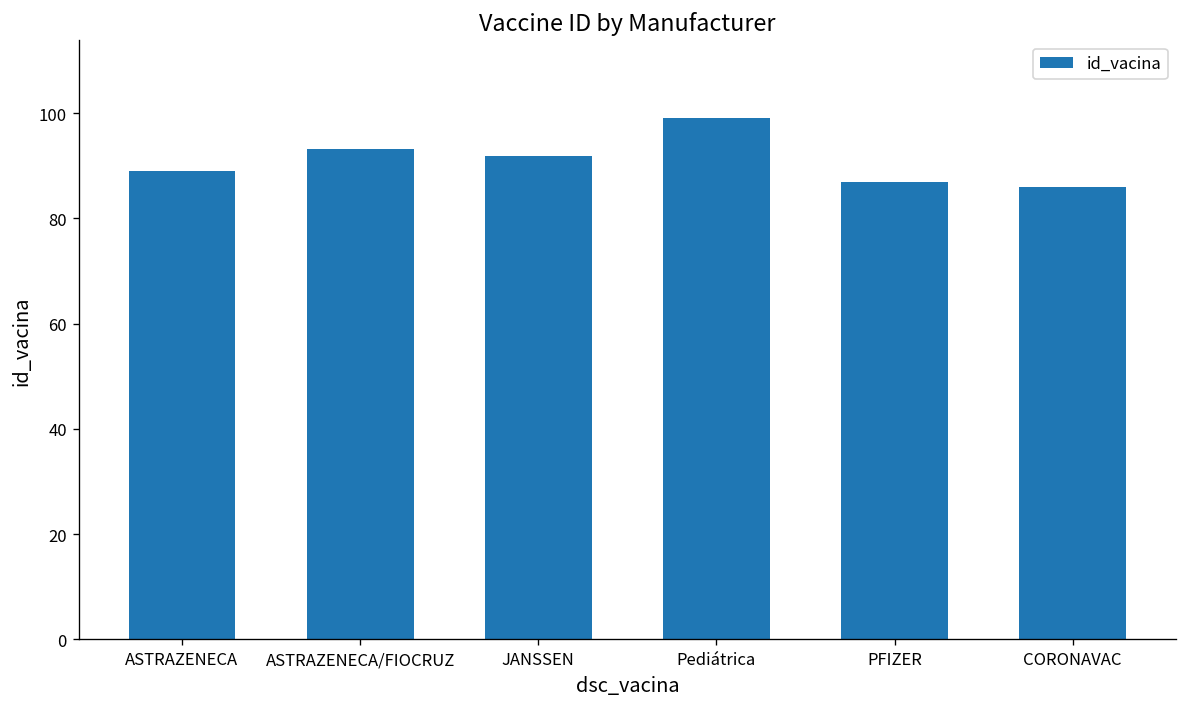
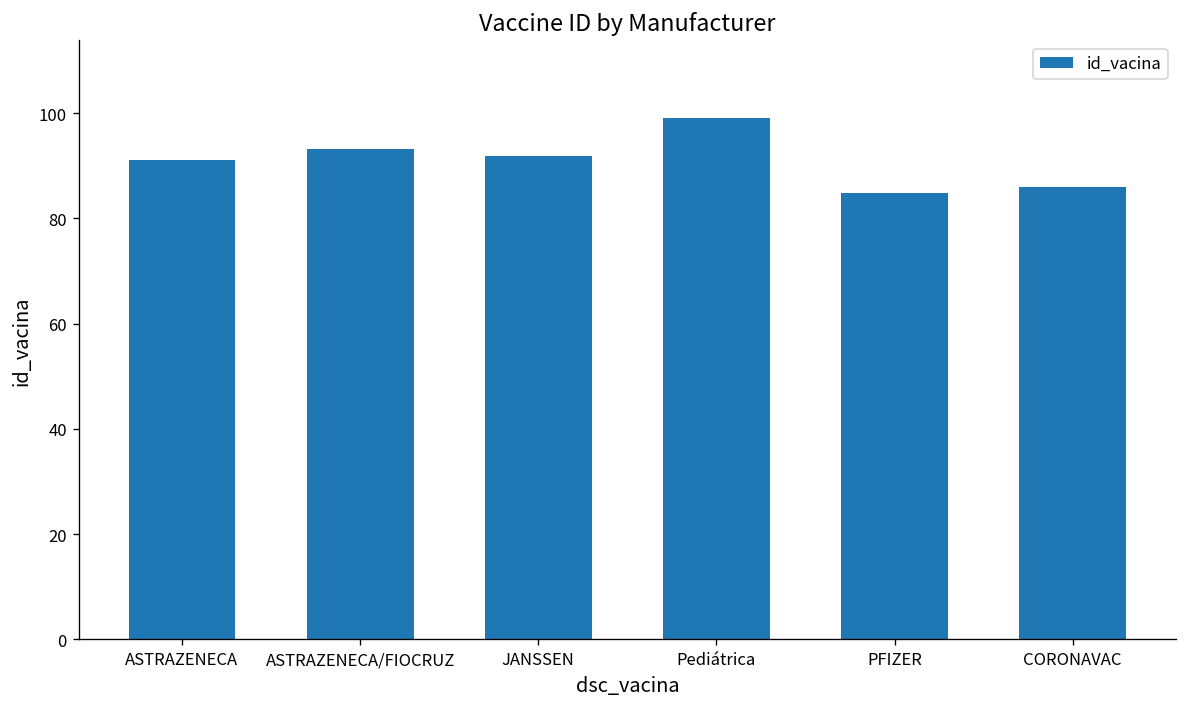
ASTRAZENECA: 89 -> 91
PFIZER: 87 -> 85
